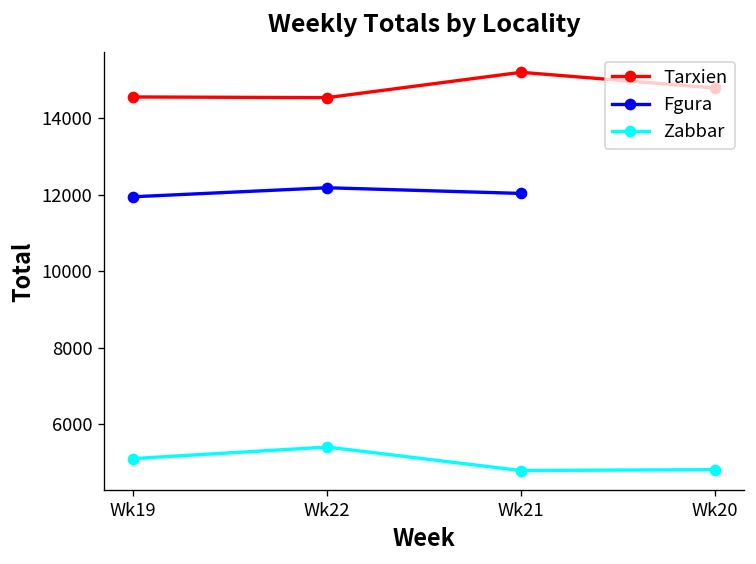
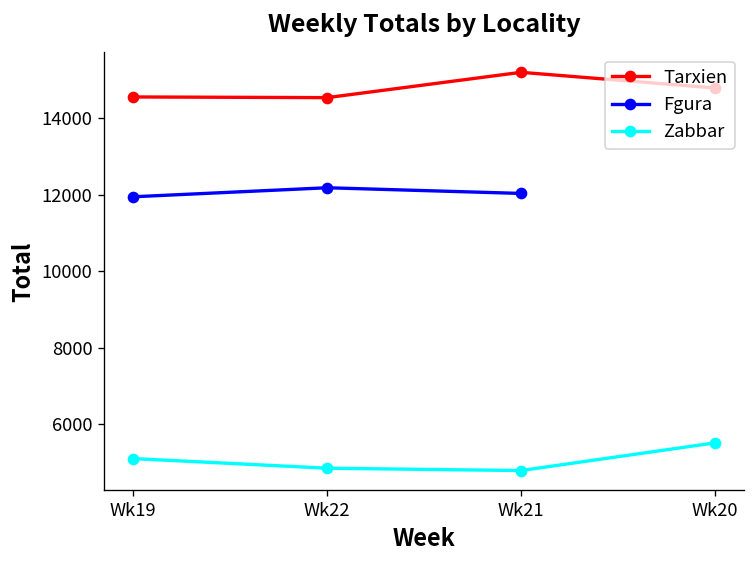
Zabbar, Wk22: 5400 -> 4800
Zabbar, Wk20: 4800 -> 5500
